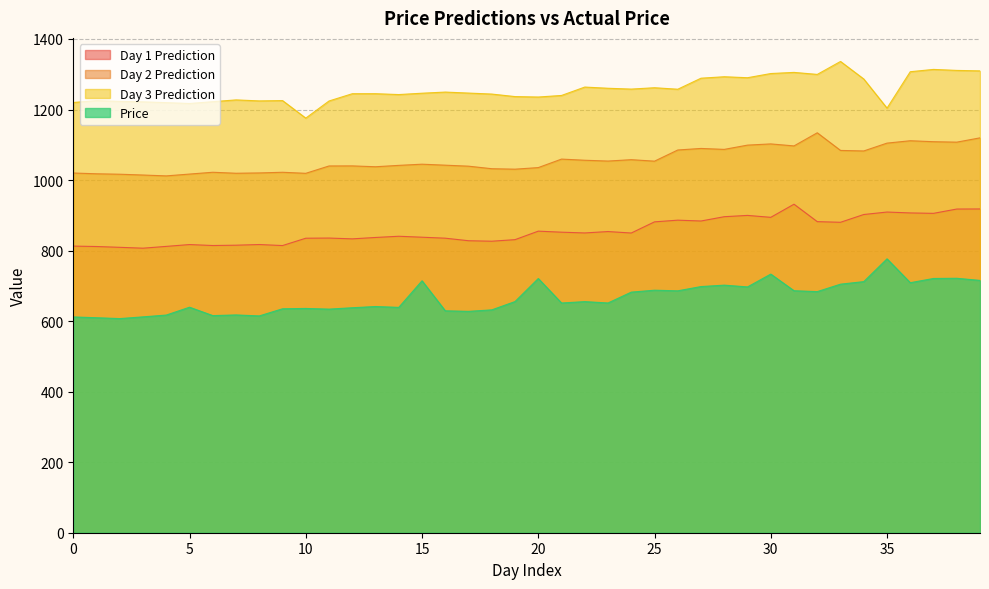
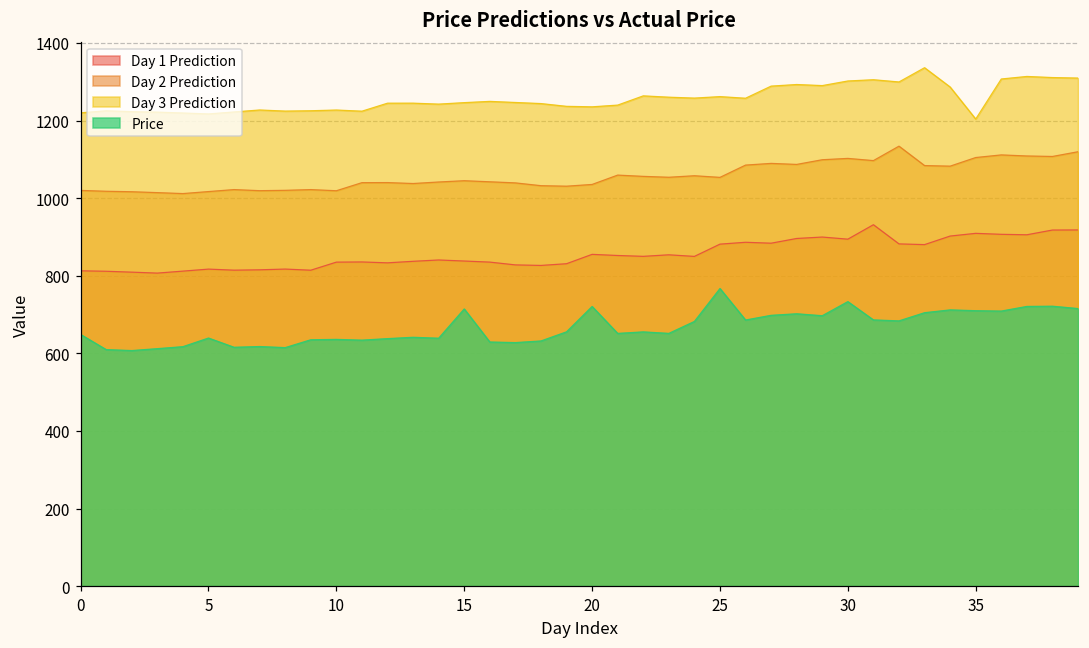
Price, 0: 610 -> 650
Day 3 Prediction, 10: 1180 -> 1230
Price, 25: 690 -> 770
Price, 35: 780 -> 710
